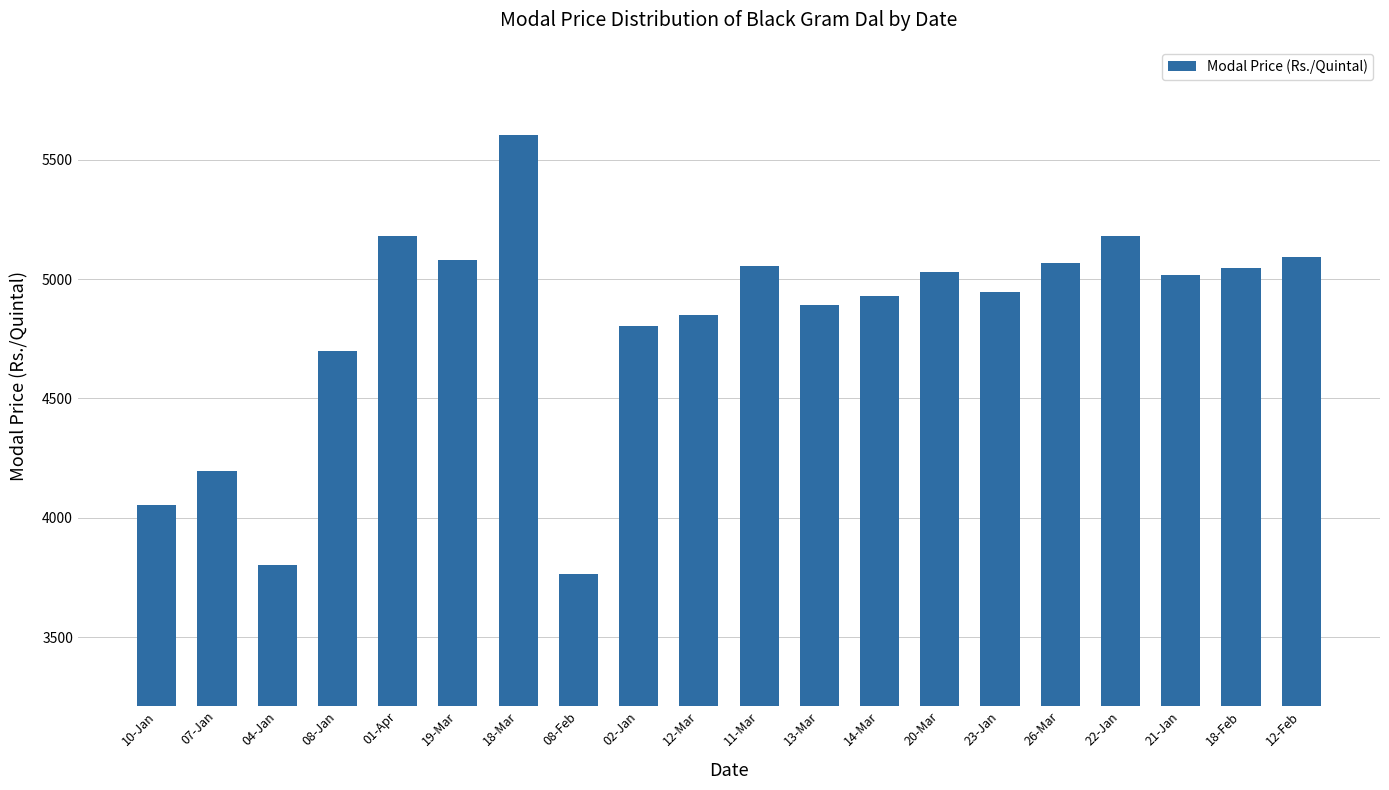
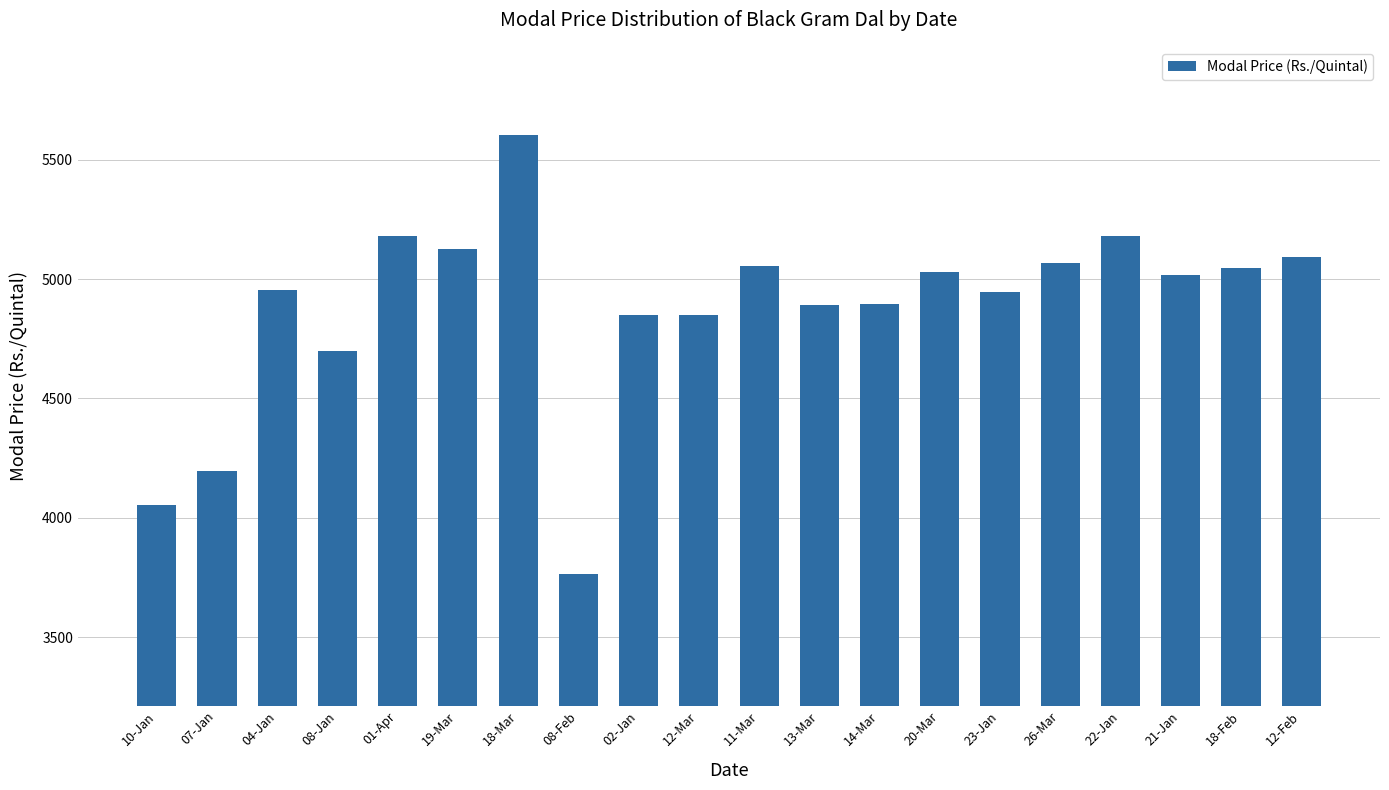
04-Jan: 3800 -> 4950
19-Mar: 5080 -> 5130
02-Jan: 4800 -> 4850
14-Mar: 4930 -> 4900
